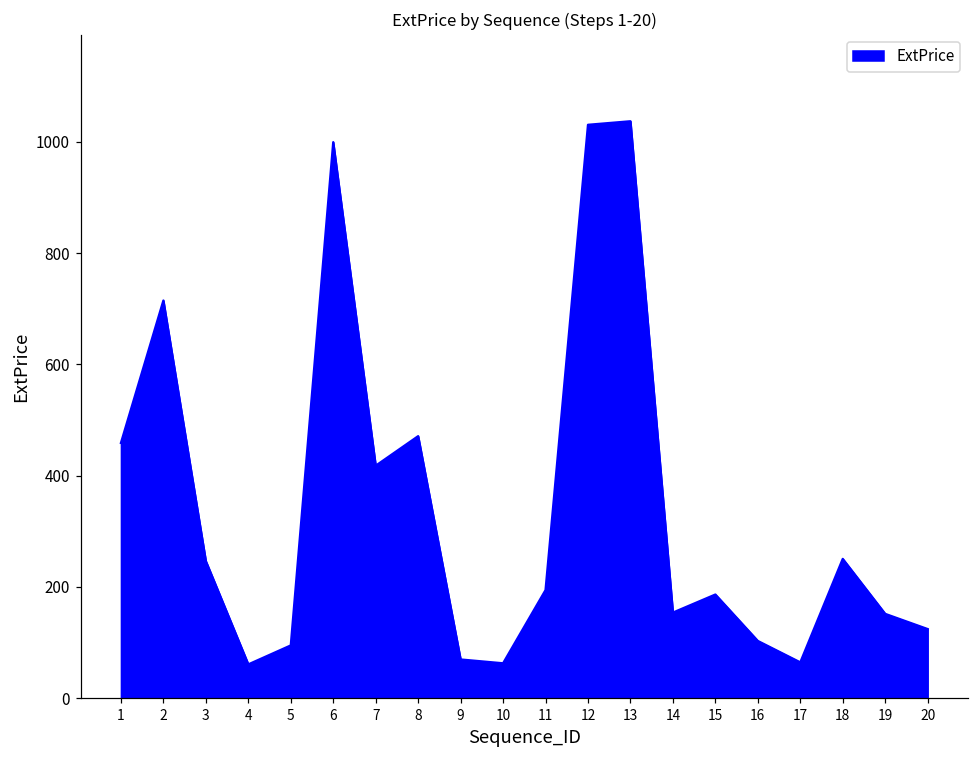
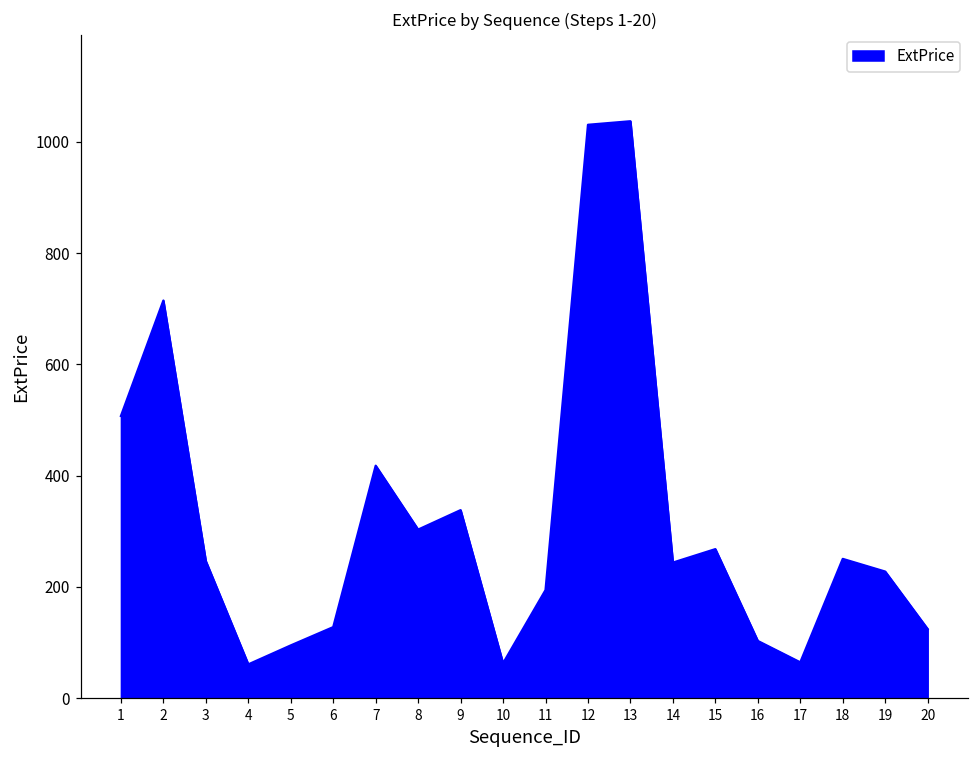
1: 460 -> 510
6: 1000 -> 130
8: 470 -> 300
9: 70 -> 340
14: 150 -> 240
15: 190 -> 270
19: 150 -> 230
